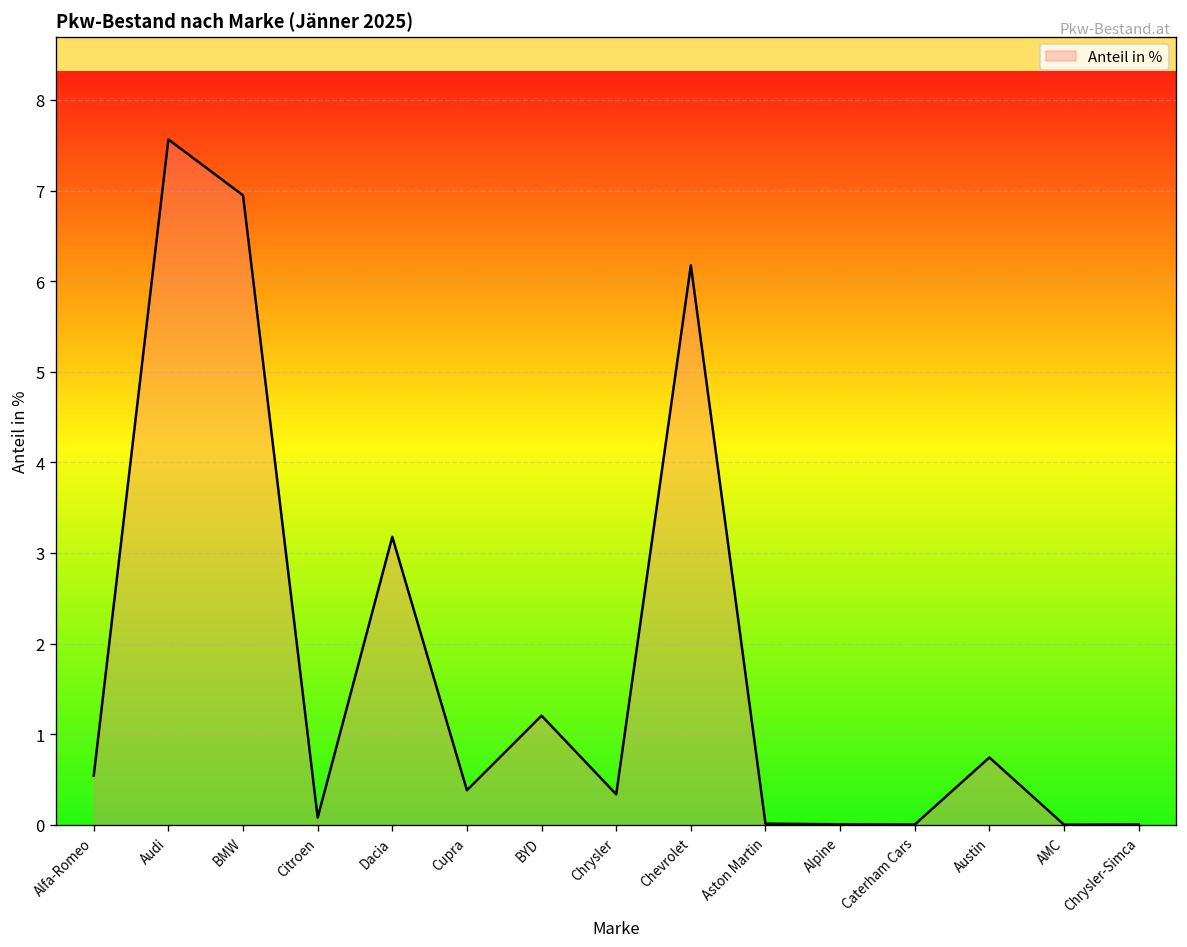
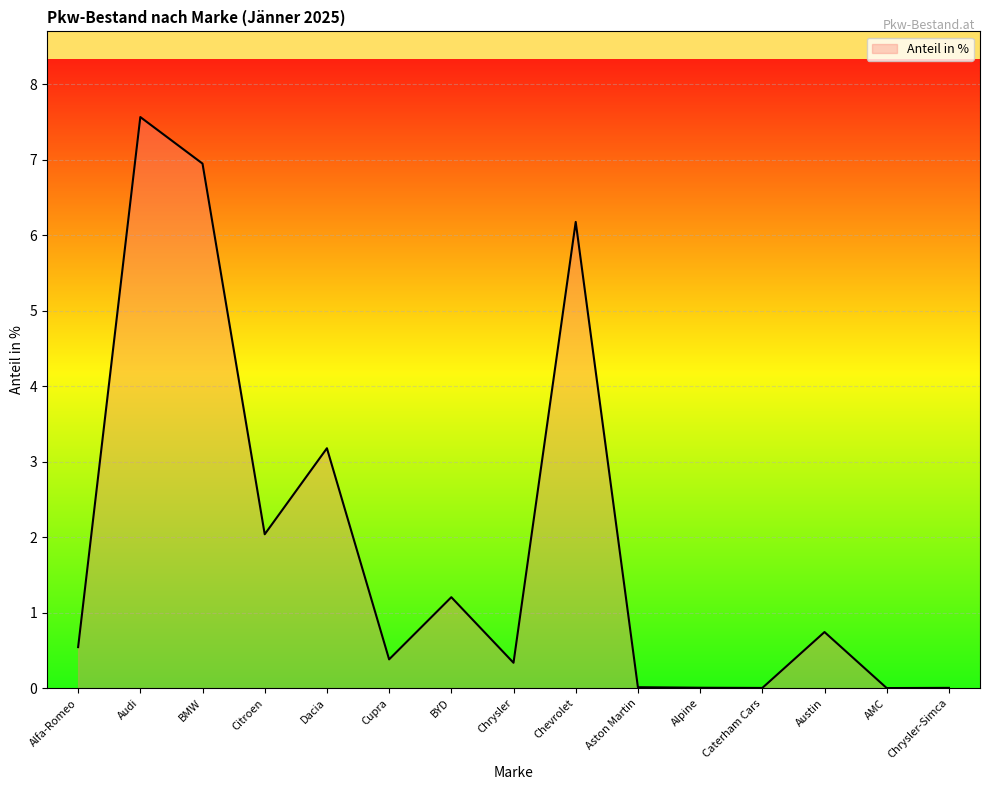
Citroen: 0.1 -> 2.0
